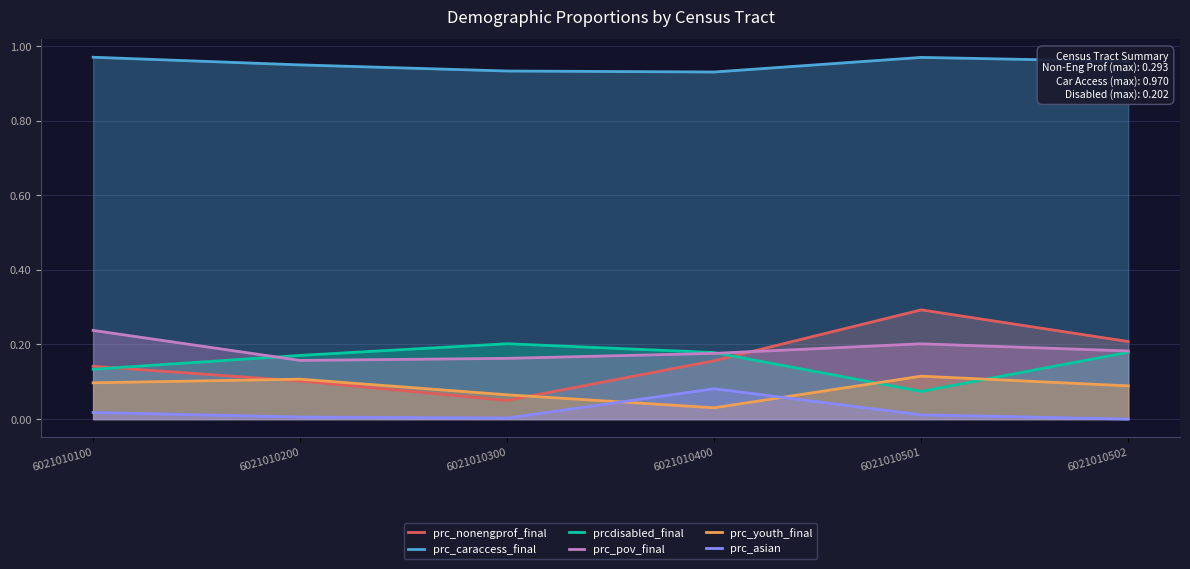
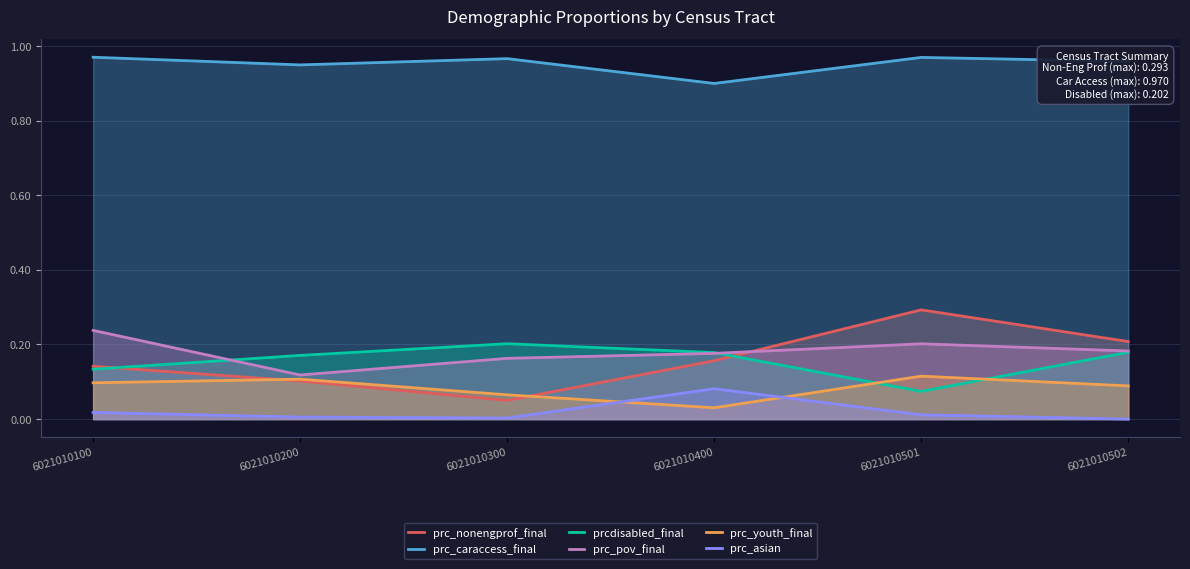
prc_pov_final, 6021010200: 0.16 -> 0.12
prc_caraccess_final, 6021010300: 0.93 -> 0.97
prc_caraccess_final, 6021010400: 0.93 -> 0.90
